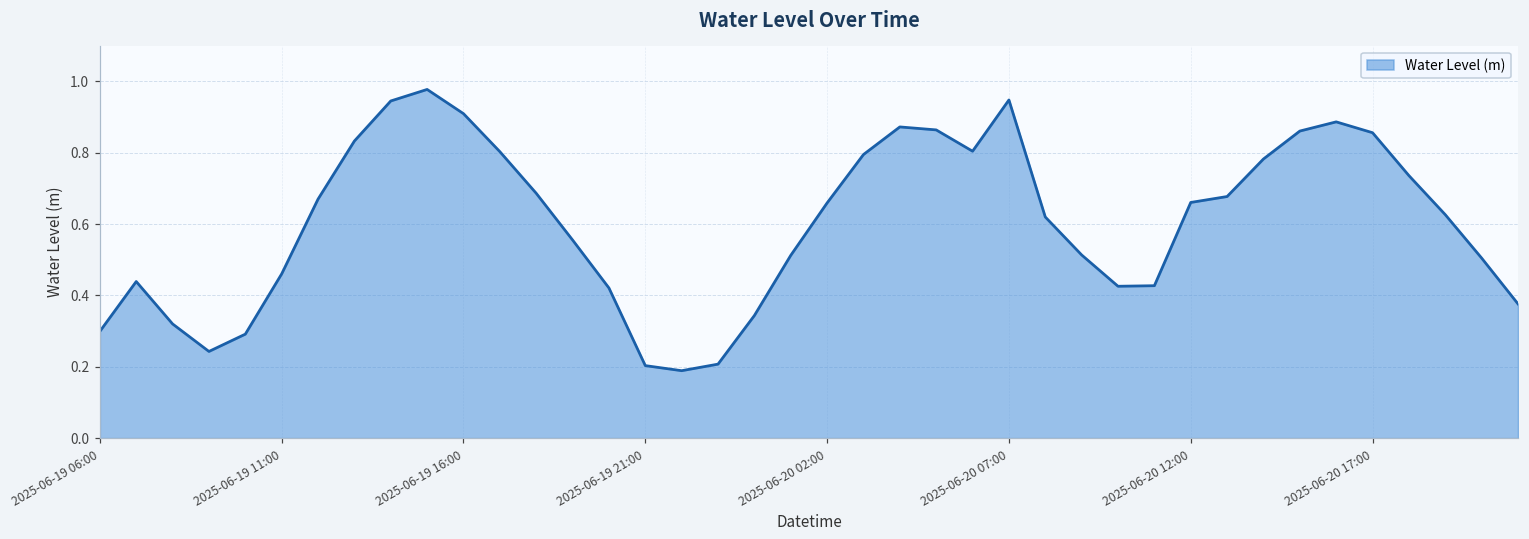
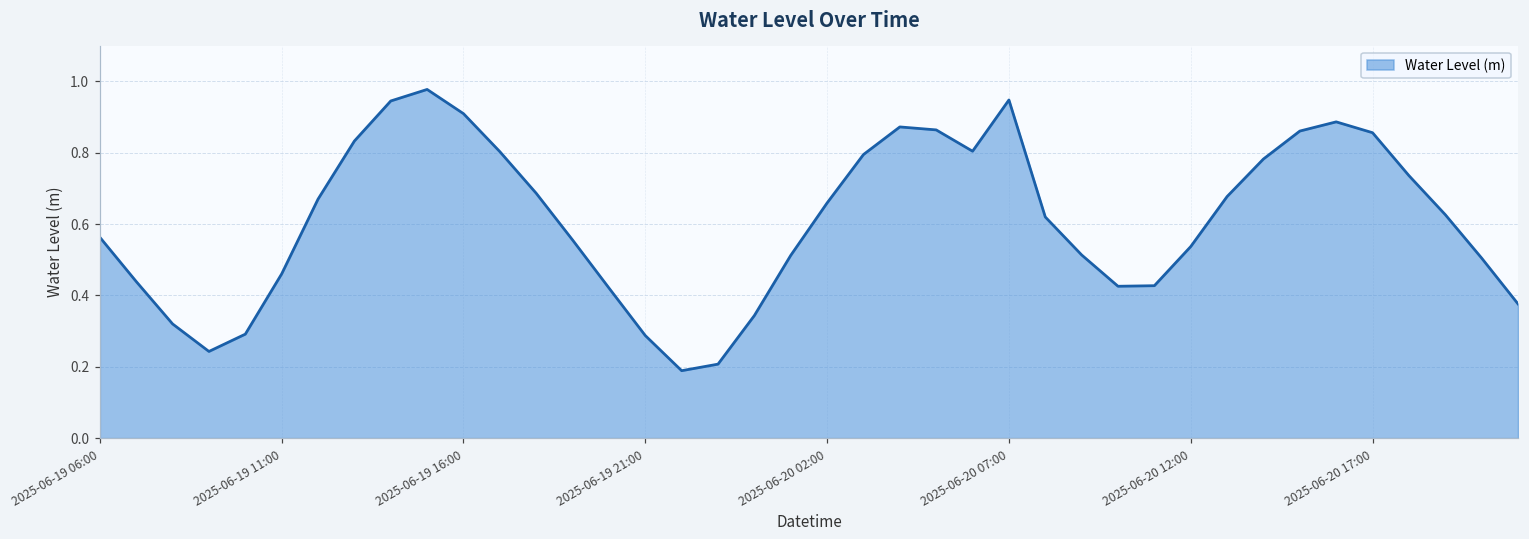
2025-06-19 06:00: 0.30 -> 0.56
2025-06-19 21:00: 0.20 -> 0.29
2025-06-20 12:00: 0.66 -> 0.54
